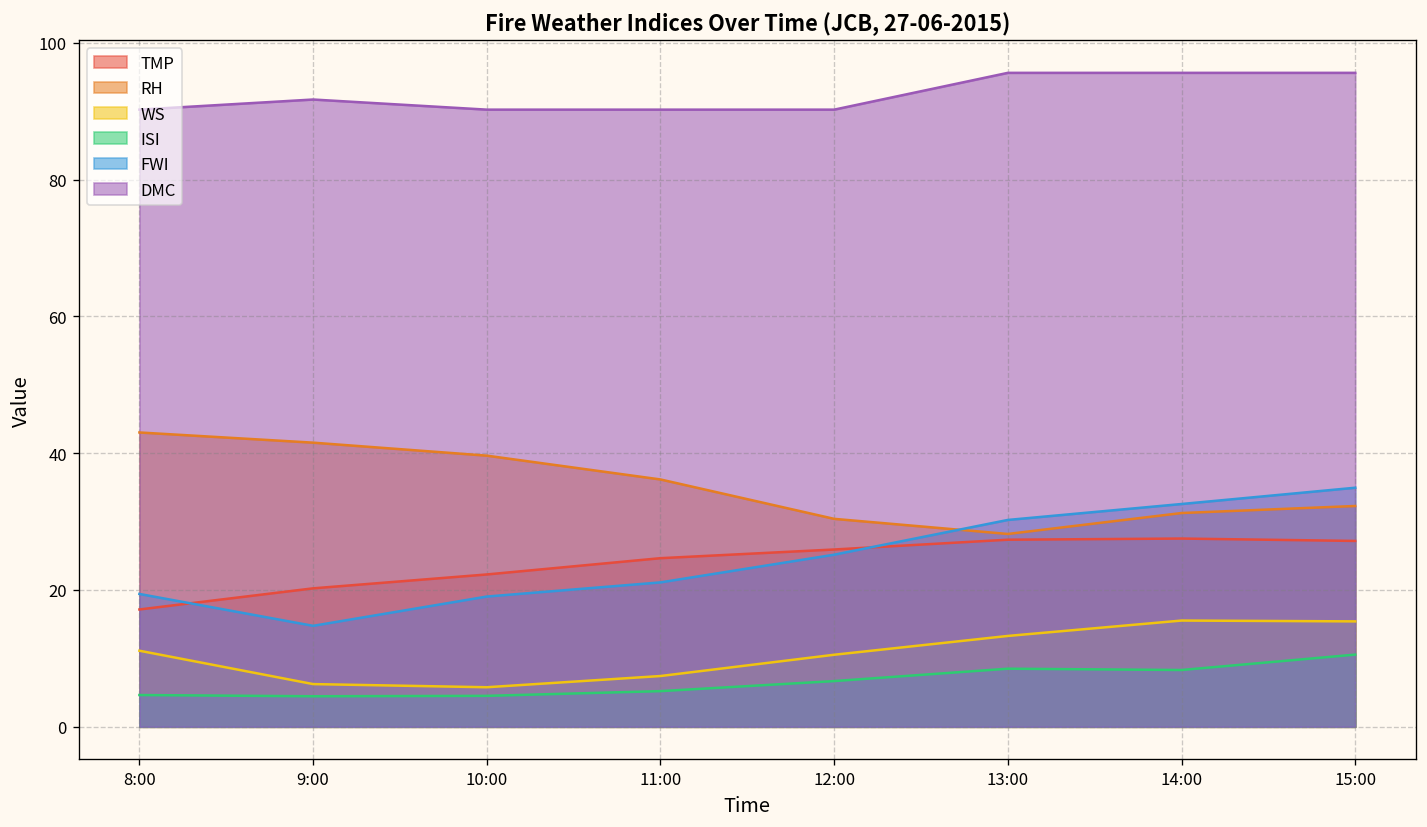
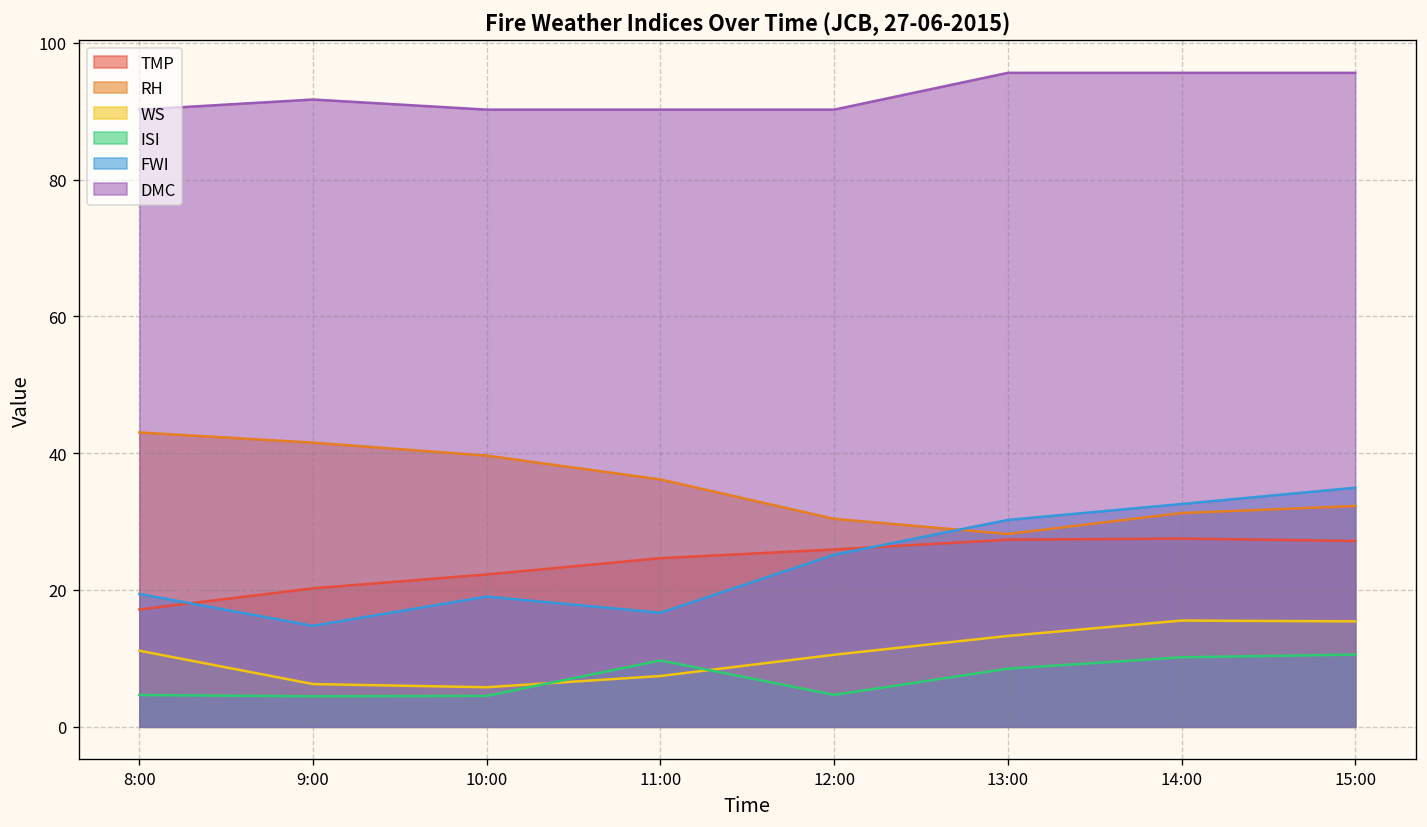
ISI, 11:00: 5 -> 10
FWI, 11:00: 21 -> 17
ISI, 12:00: 7 -> 5
ISI, 14:00: 8 -> 10
